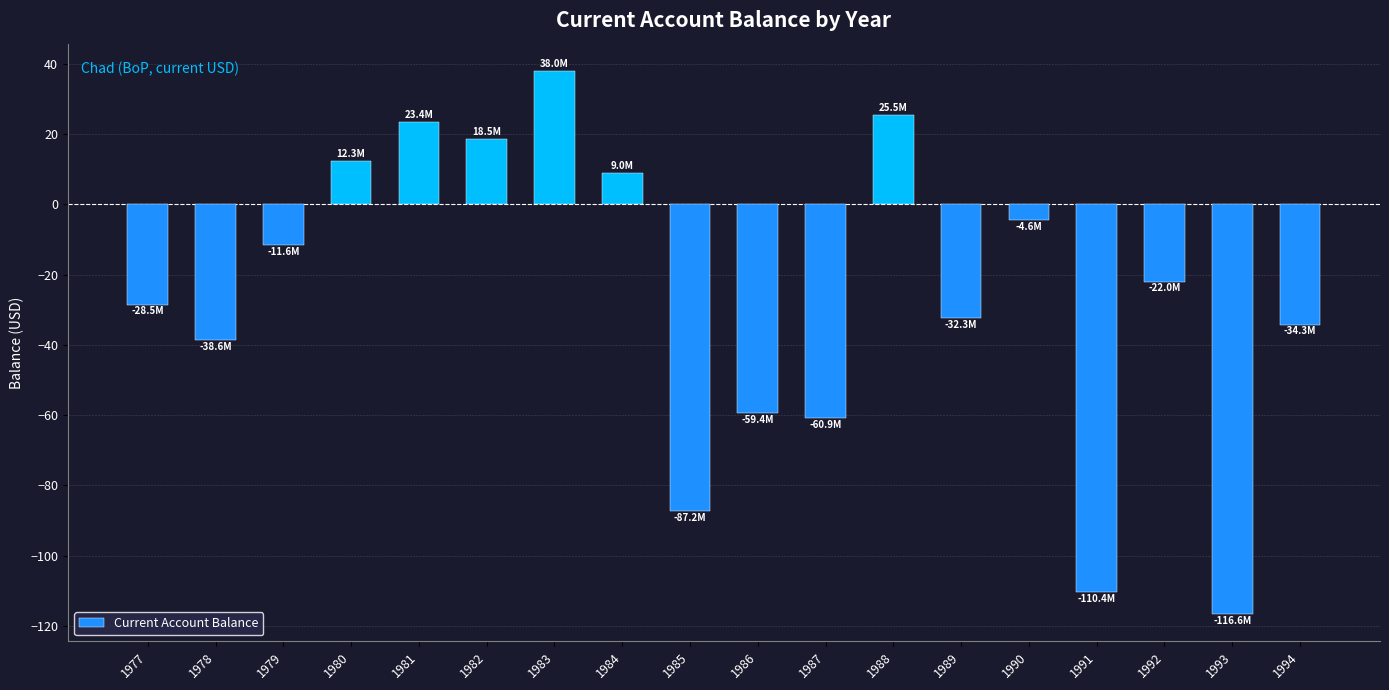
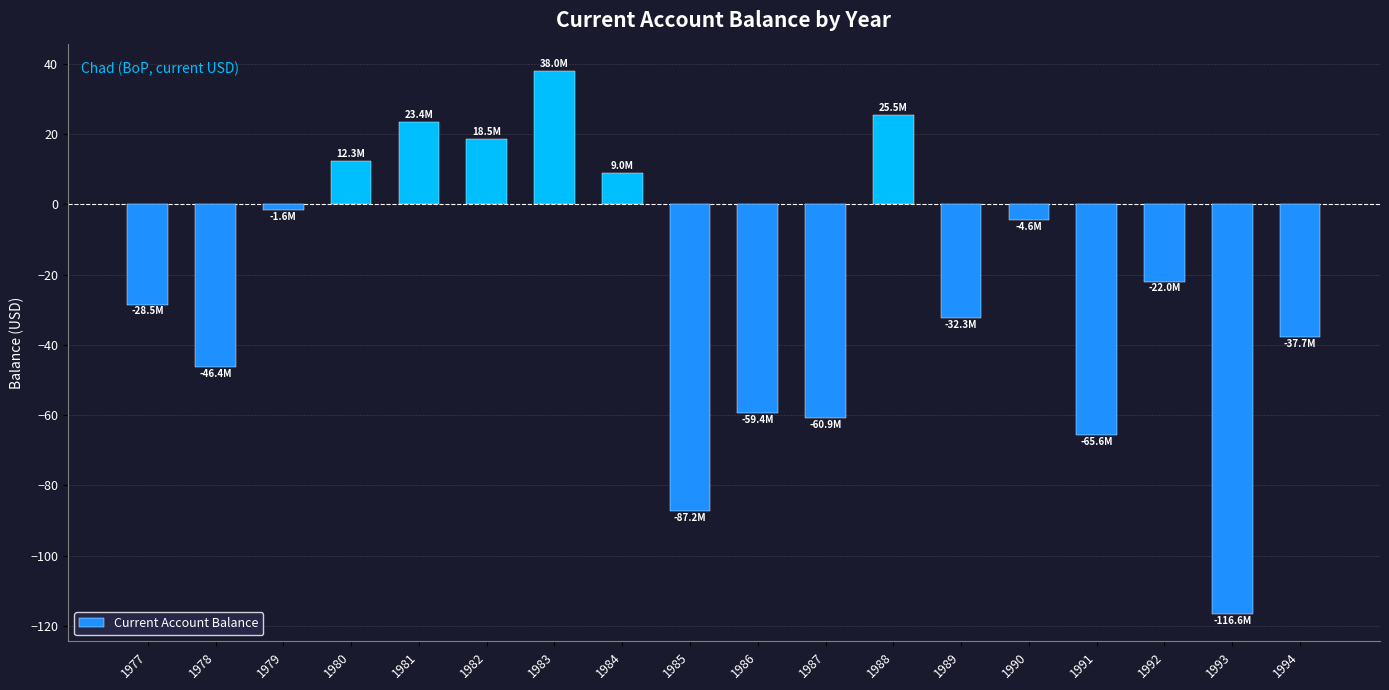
1978: -38.6M -> -46.4M
1979: -11.6M -> -1.6M
1991: -110.4M -> -65.6M
1994: -34.3M -> -37.7M
